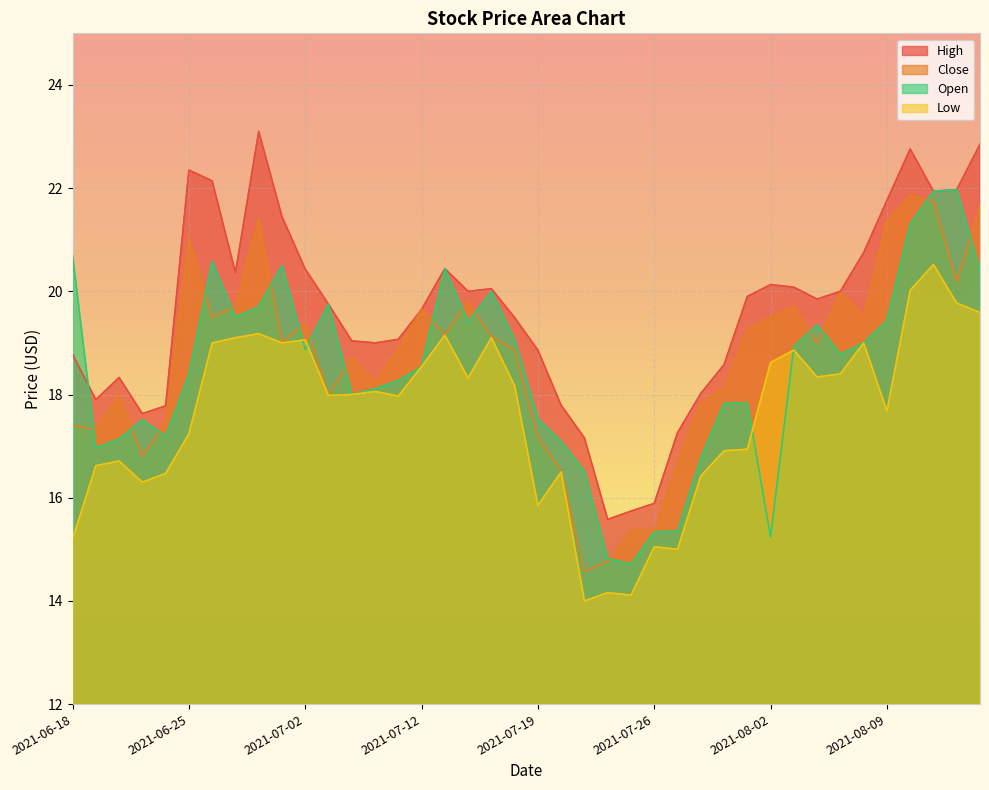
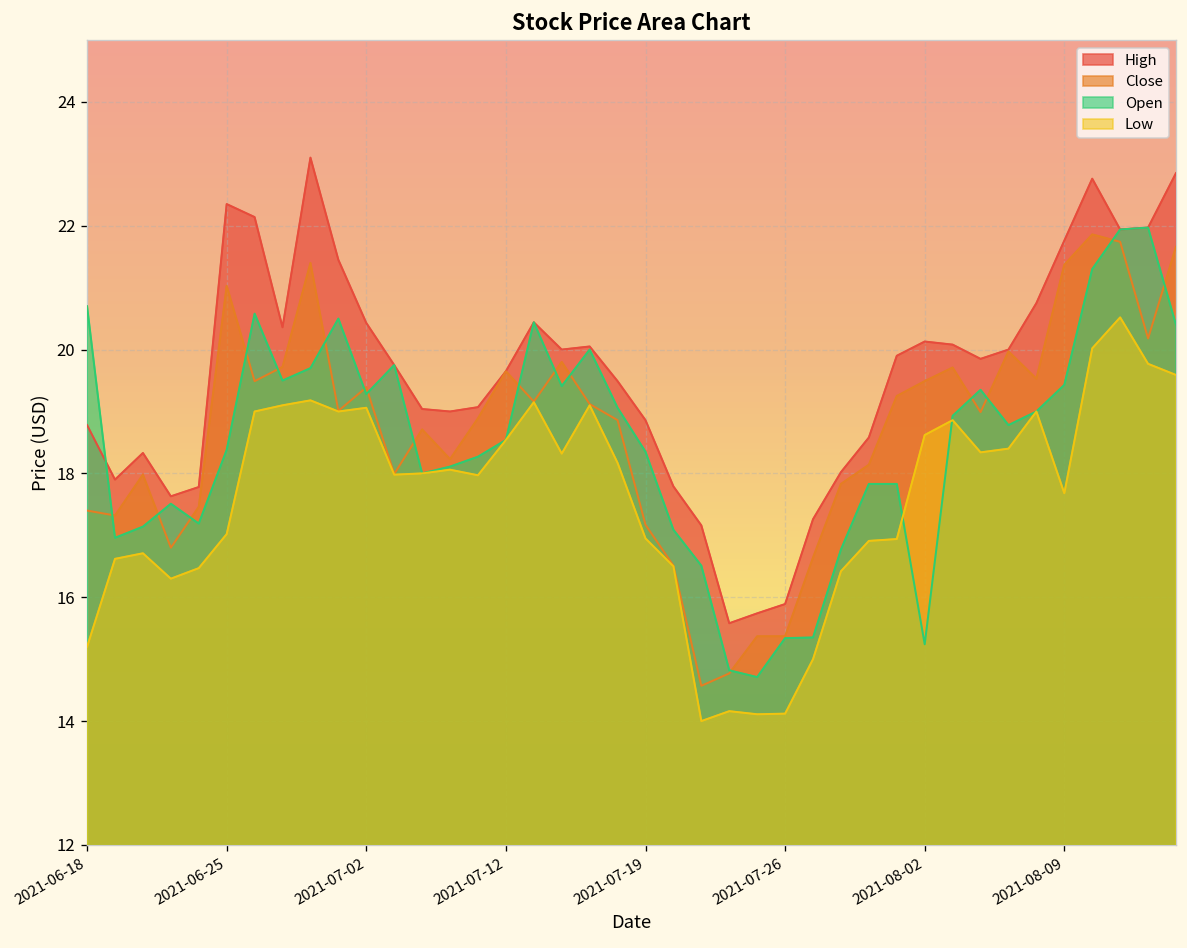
Low, 2021-06-25: 17.2 -> 17.0
Open, 2021-07-02: 18.9 -> 19.3
Open, 2021-07-19: 17.5 -> 18.4
Low, 2021-07-19: 15.9 -> 17.0
Low, 2021-07-26: 15.1 -> 14.1
